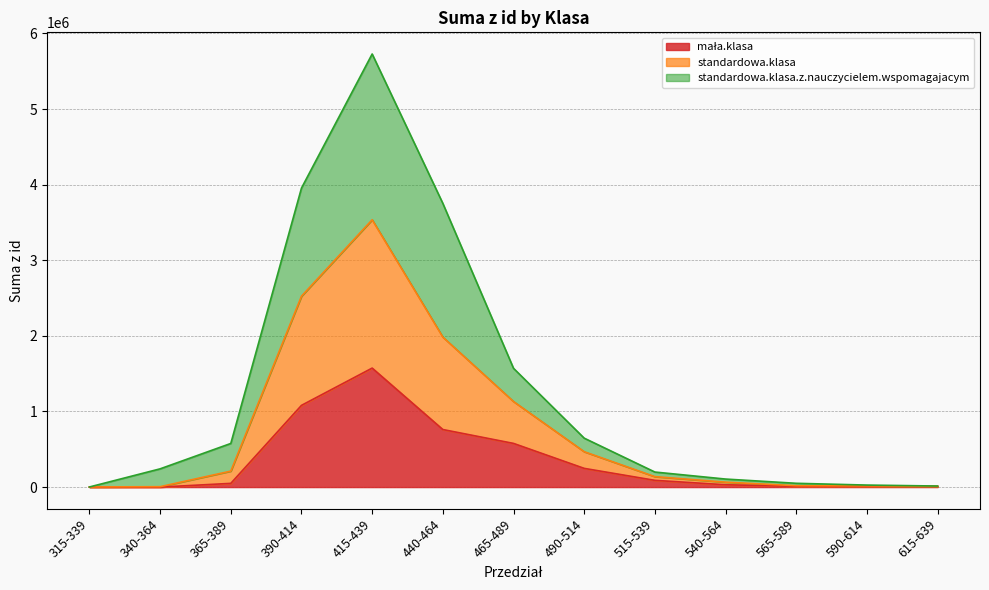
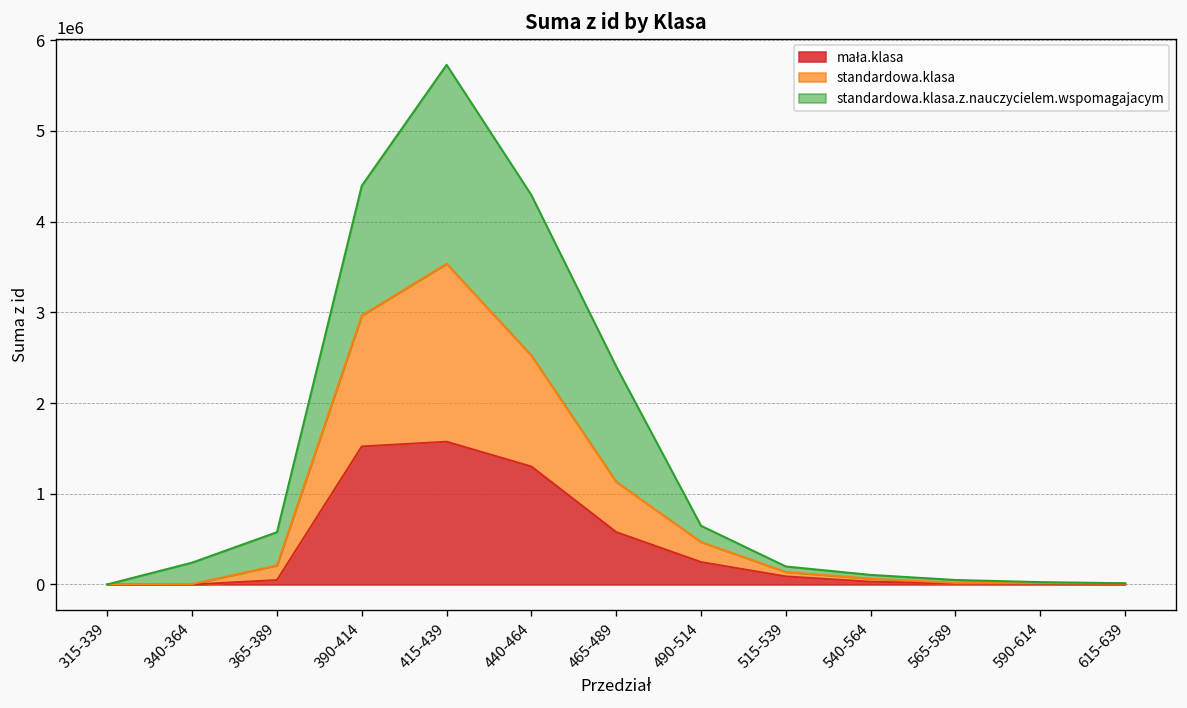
mała.klasa, 390-414: 1100000 -> 1500000
mała.klasa, 440-464: 800000 -> 1300000
standardowa.klasa.z.nauczycielem.wspomagajacym, 465-489: 400000 -> 1300000
